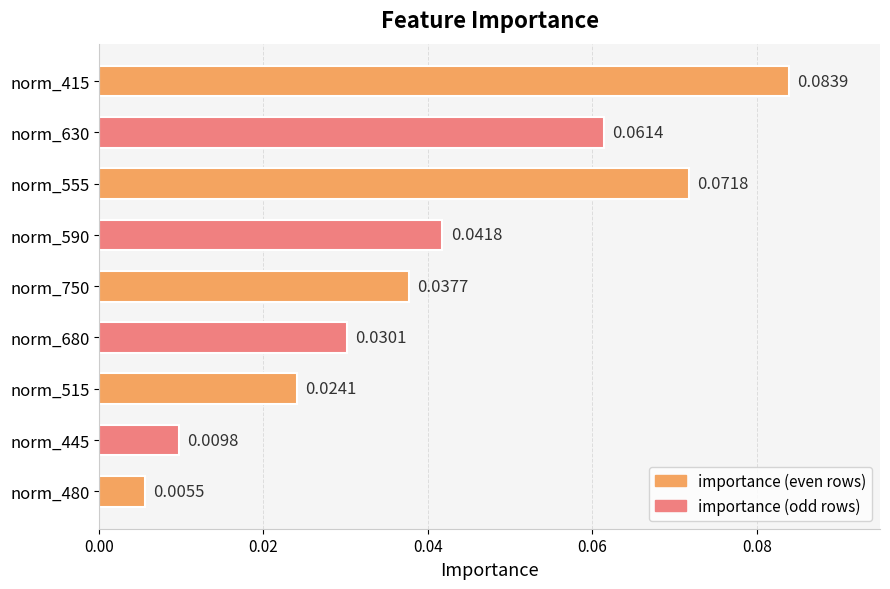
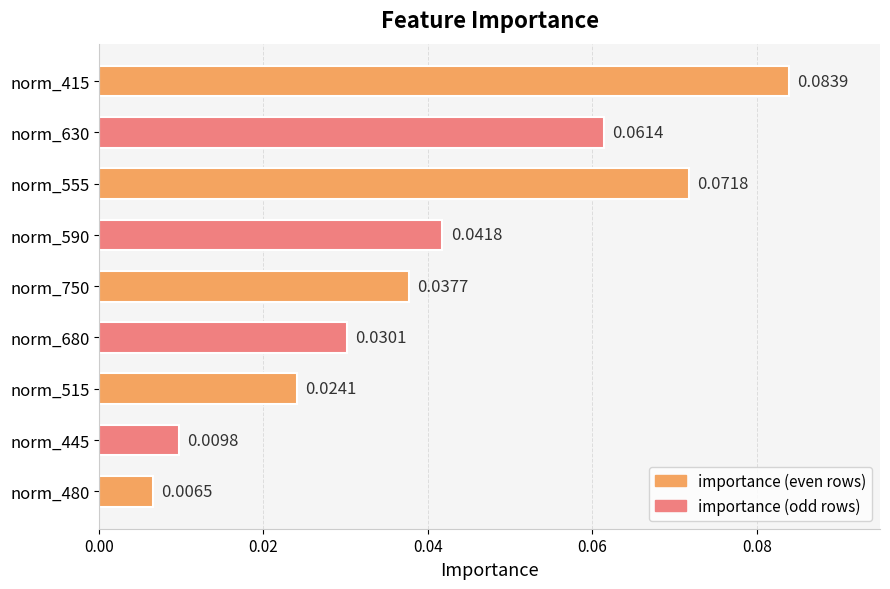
norm_480: 0.0055 -> 0.0065
